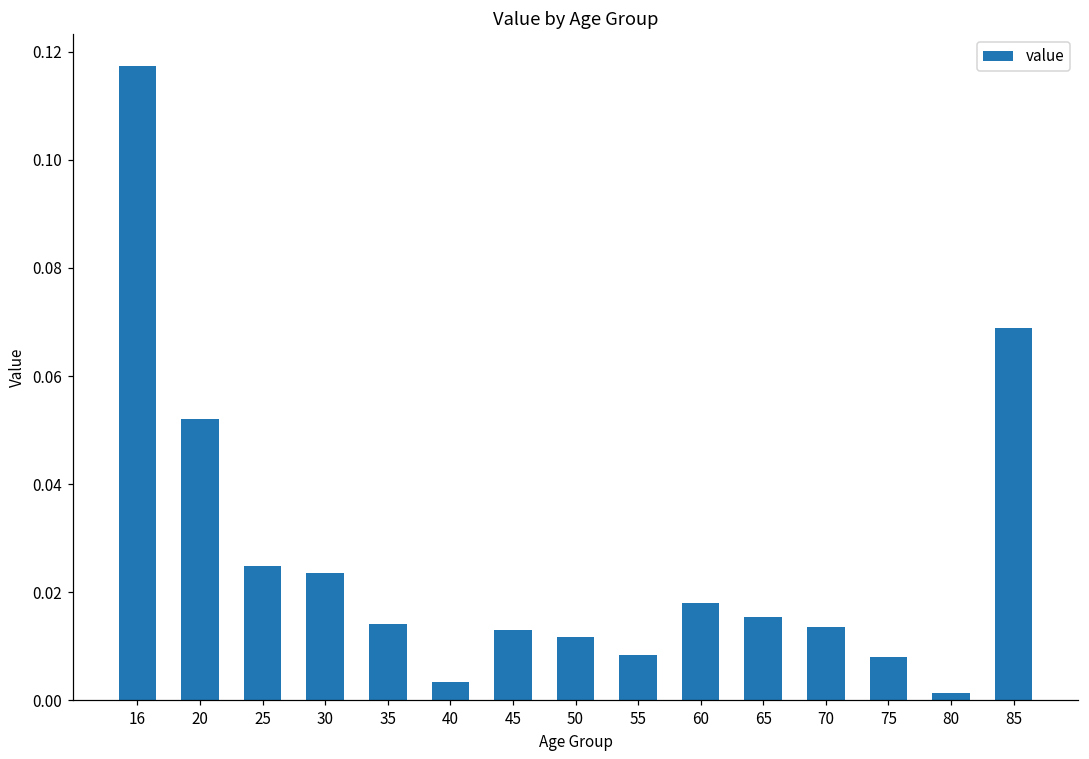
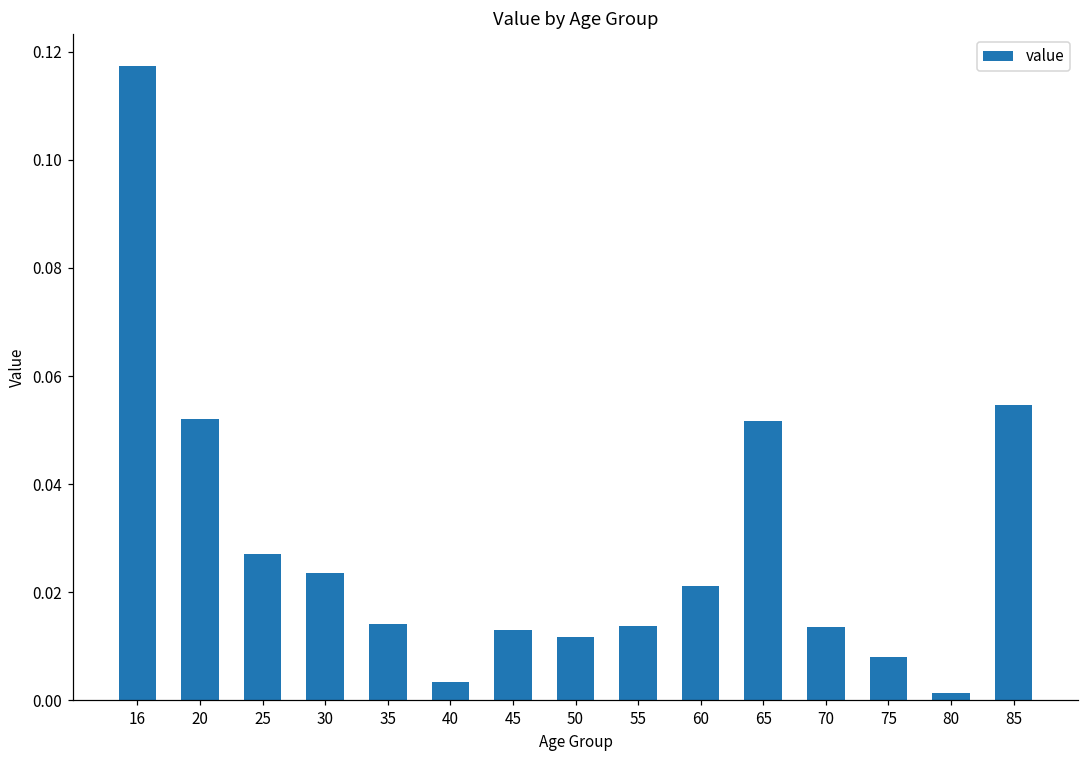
25: 0.025 -> 0.027
55: 0.008 -> 0.014
60: 0.018 -> 0.021
65: 0.015 -> 0.052
85: 0.069 -> 0.055
